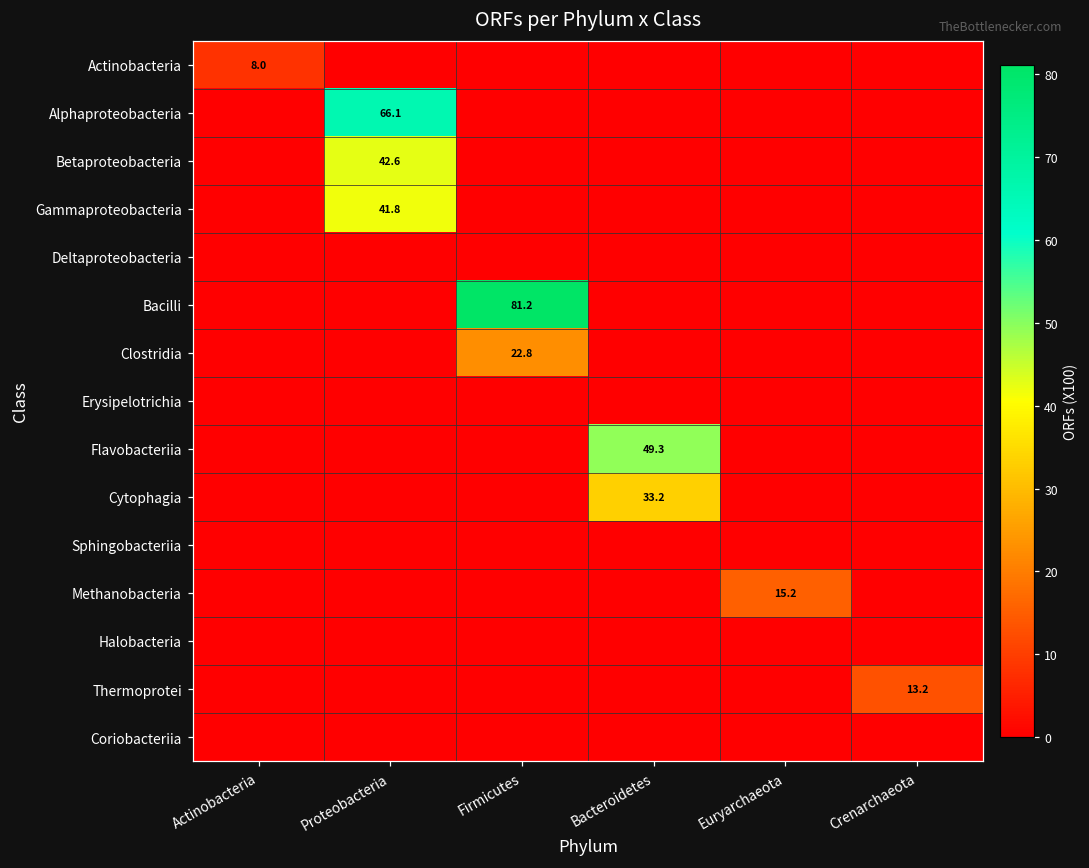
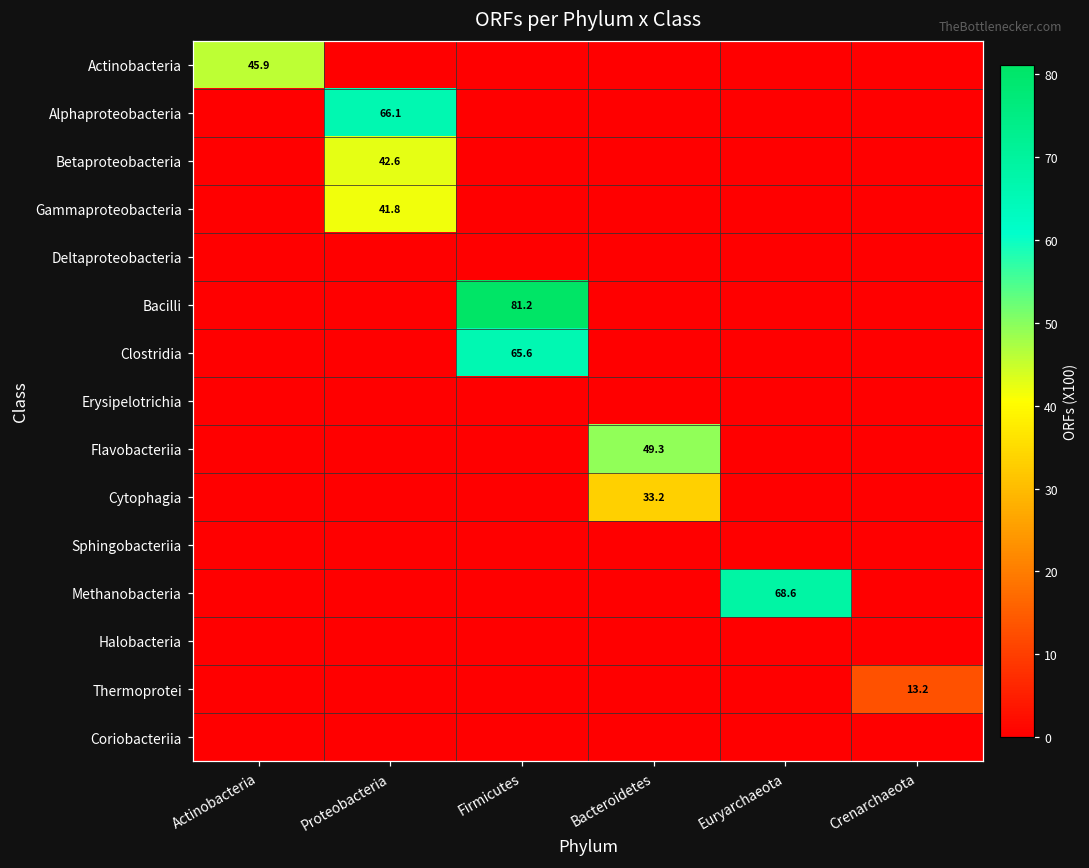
Actinobacteria, Actinobacteria: 8.0 -> 45.9
Clostridia, Firmicutes: 22.8 -> 65.6
Methanobacteria, Euryarchaeota: 15.2 -> 68.6
